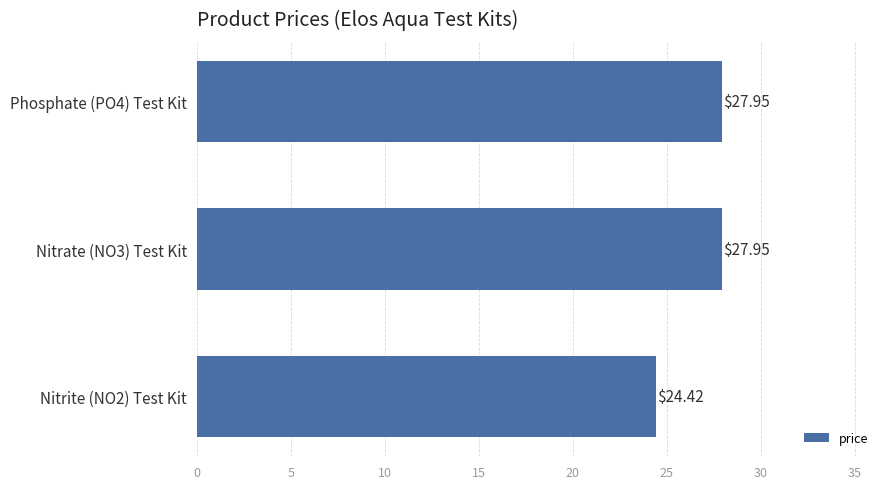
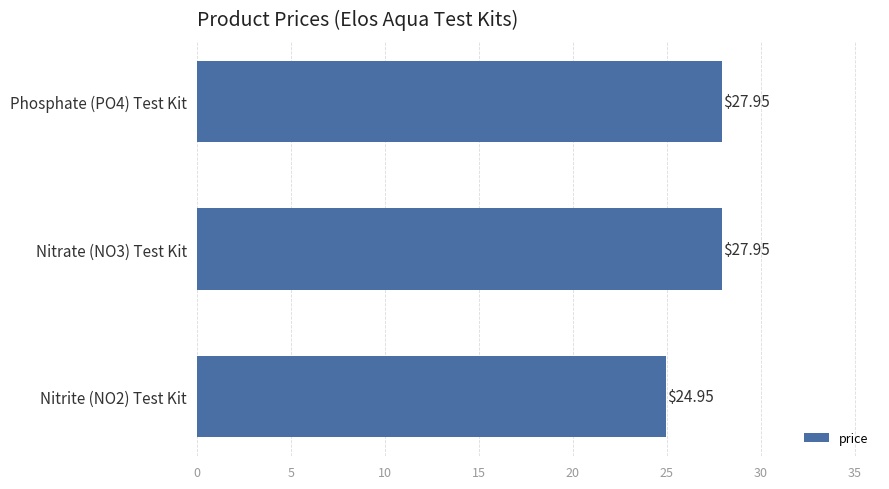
Nitrite (NO2) Test Kit: $24.42 -> $24.95
